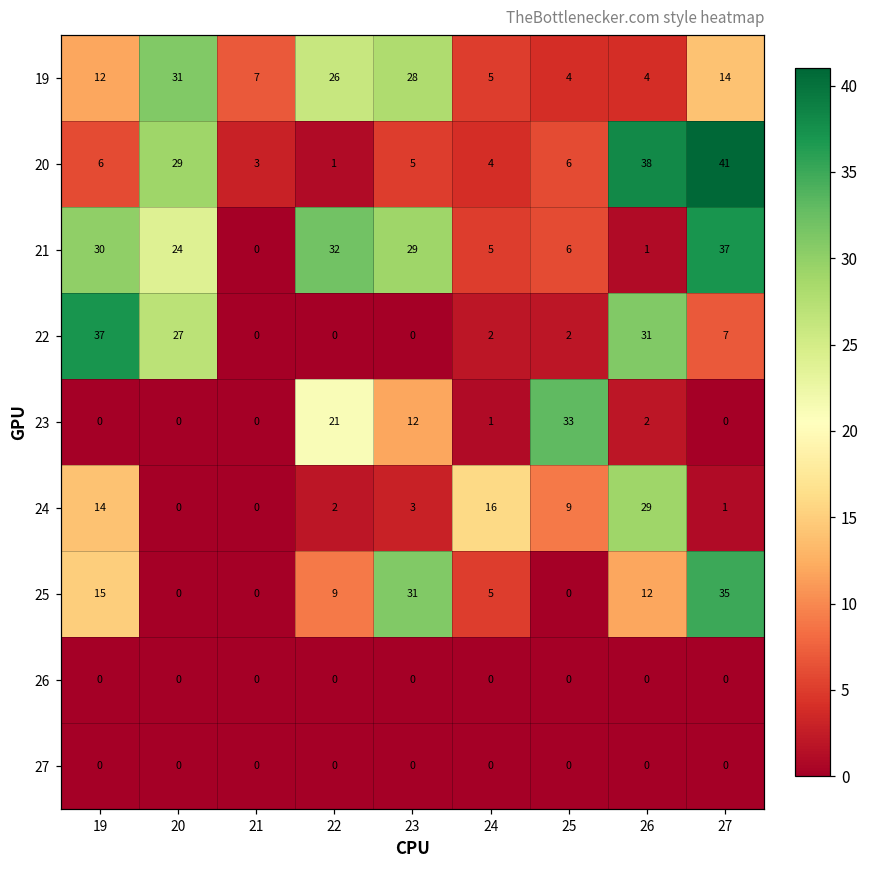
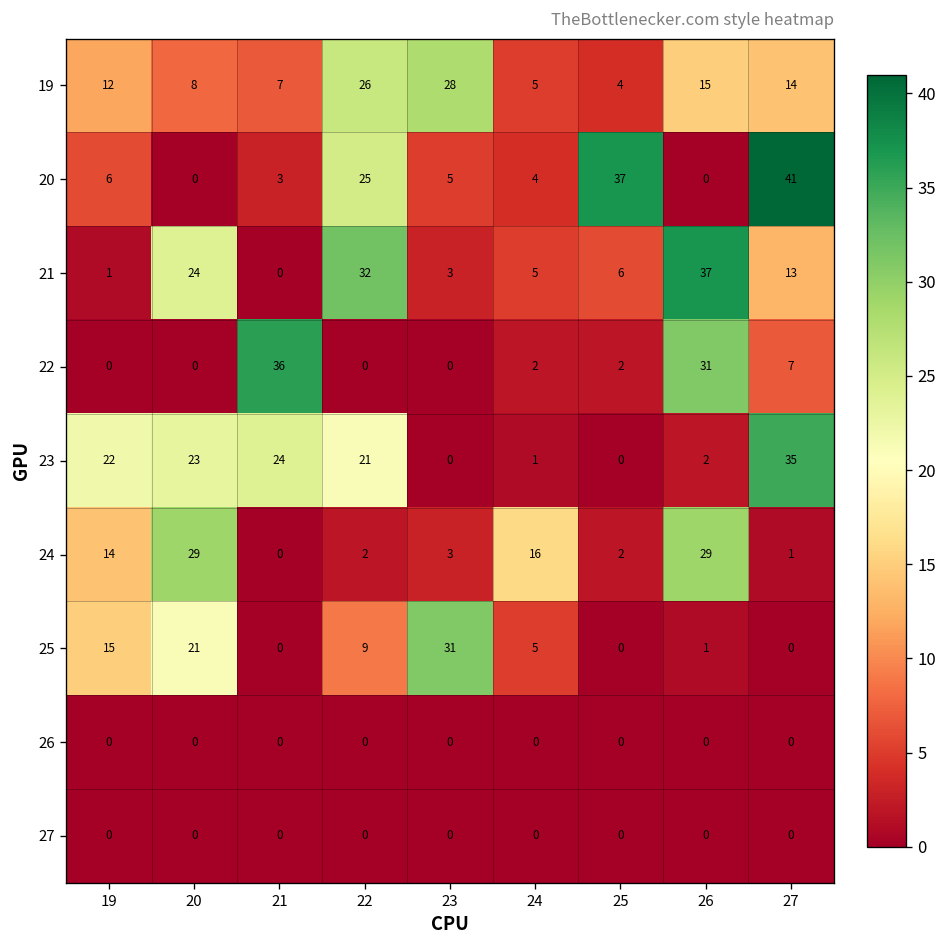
19, 20: 31 -> 8
19, 26: 4 -> 15
20, 20: 29 -> 0
20, 22: 1 -> 25
20, 25: 6 -> 37
20, 26: 38 -> 0
21, 19: 30 -> 1
21, 23: 29 -> 3
21, 26: 1 -> 37
21, 27: 37 -> 13
22, 19: 37 -> 0
22, 20: 27 -> 0
22, 21: 0 -> 36
23, 19: 0 -> 22
23, 20: 0 -> 23
23, 21: 0 -> 24
23, 23: 12 -> 0
23, 25: 33 -> 0
23, 27: 0 -> 35
24, 20: 0 -> 29
24, 25: 9 -> 2
25, 20: 0 -> 21
25, 26: 12 -> 1
25, 27: 35 -> 0
